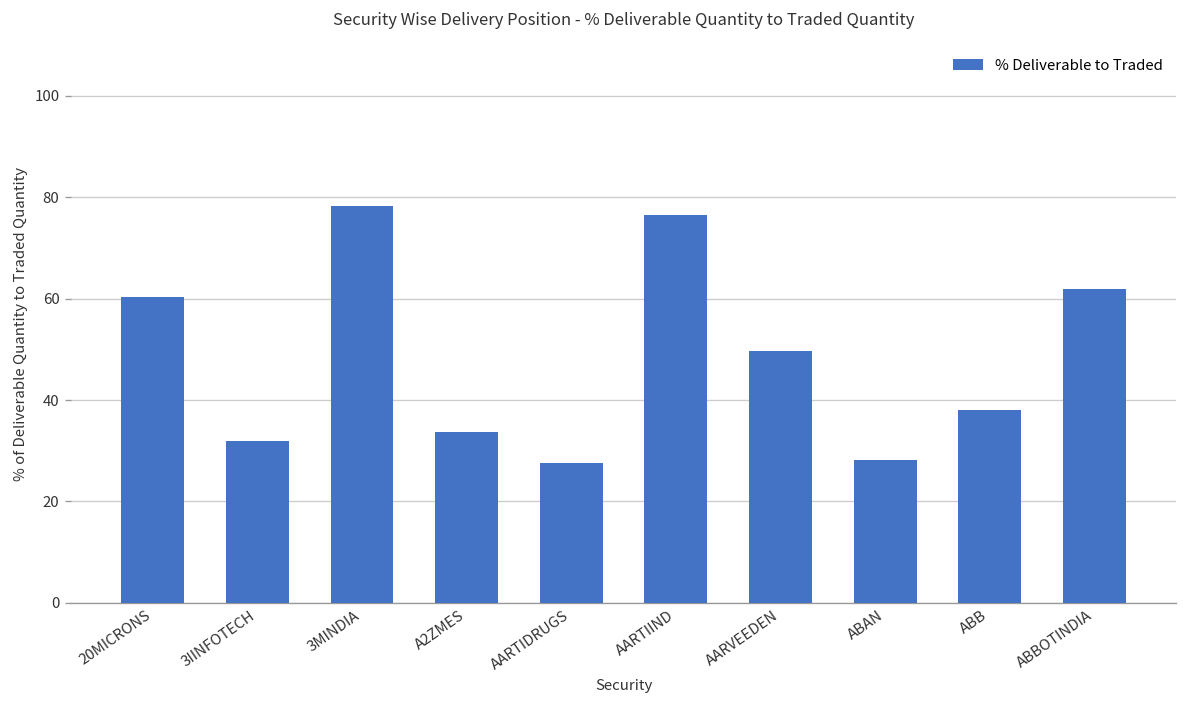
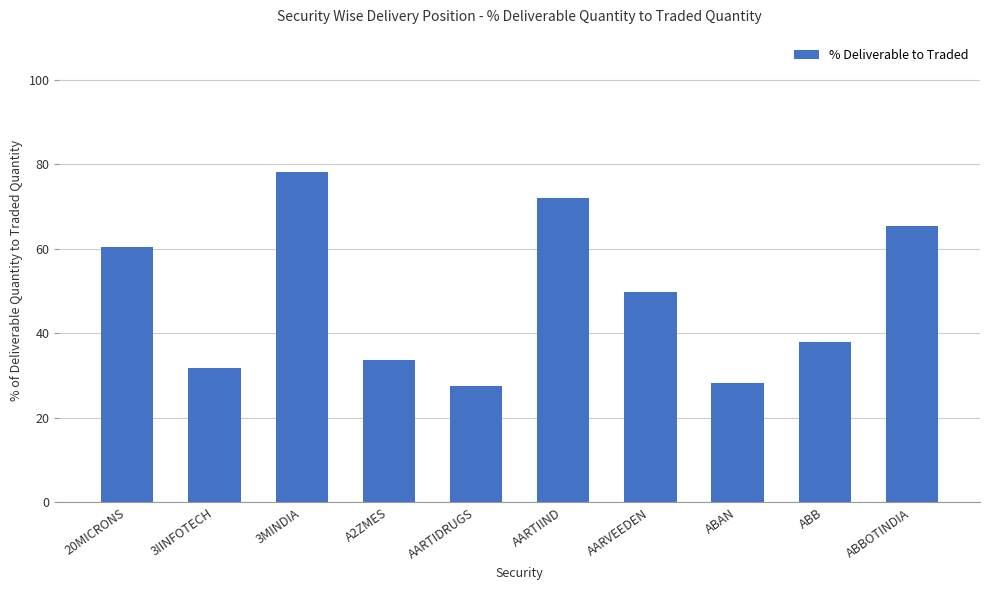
AARTIIND: 77 -> 72
ABBOTINDIA: 62 -> 65
